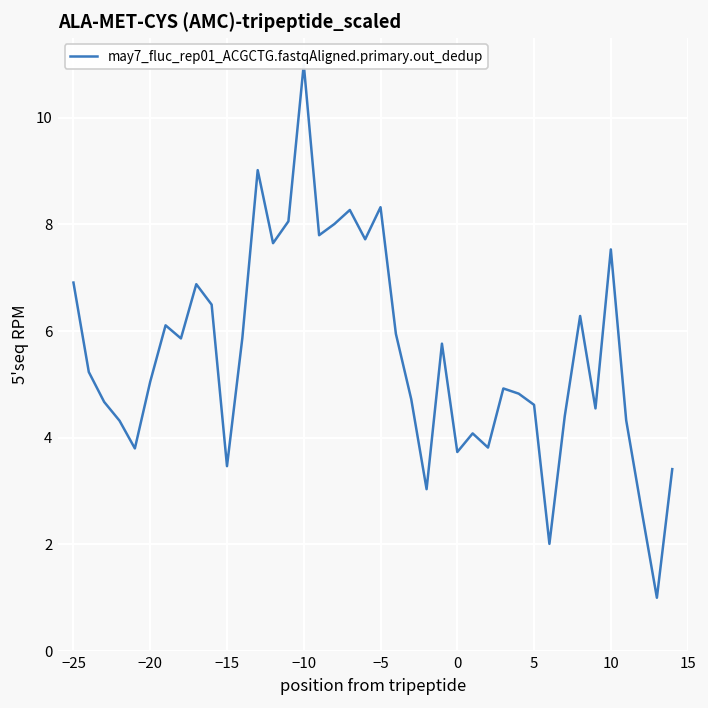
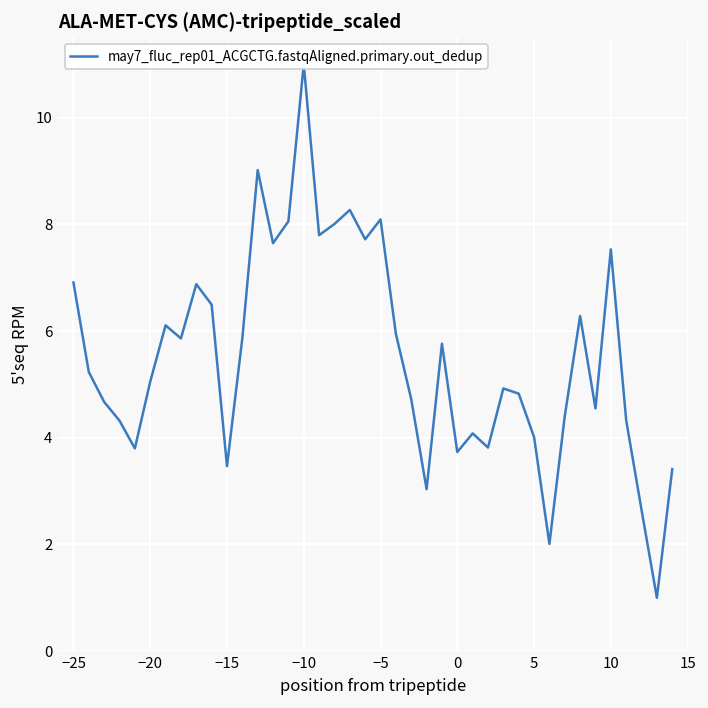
−5: 8.3 -> 8.1
5: 4.6 -> 4.0
